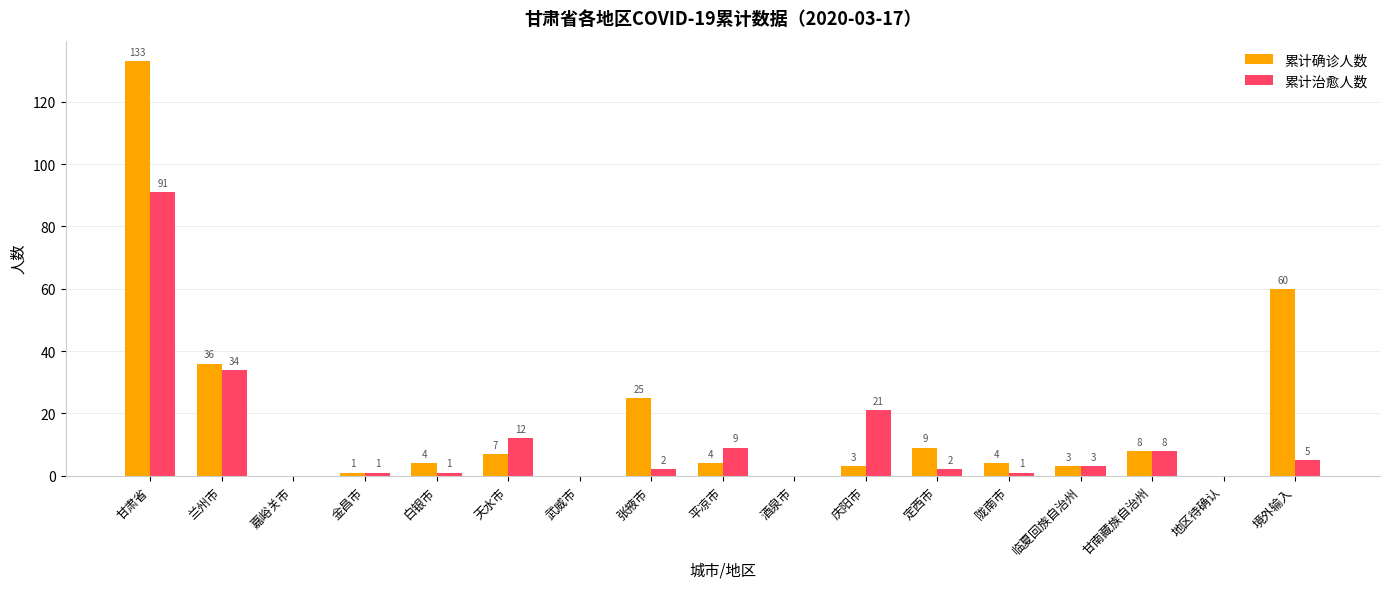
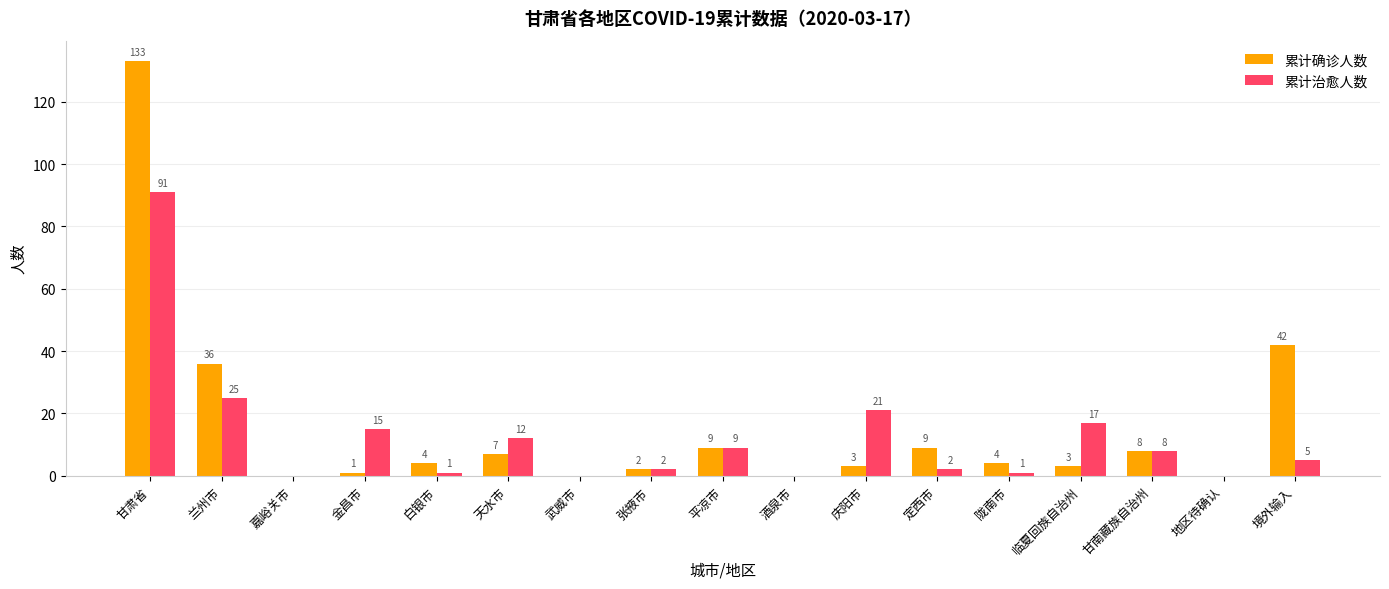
累计治愈人数, 兰州市: 34 -> 25
累计治愈人数, 金昌市: 1 -> 15
累计确诊人数, 张掖市: 25 -> 2
累计确诊人数, 平凉市: 4 -> 9
累计治愈人数, 临夏回族自治州: 3 -> 17
累计确诊人数, 境外输入: 60 -> 42
